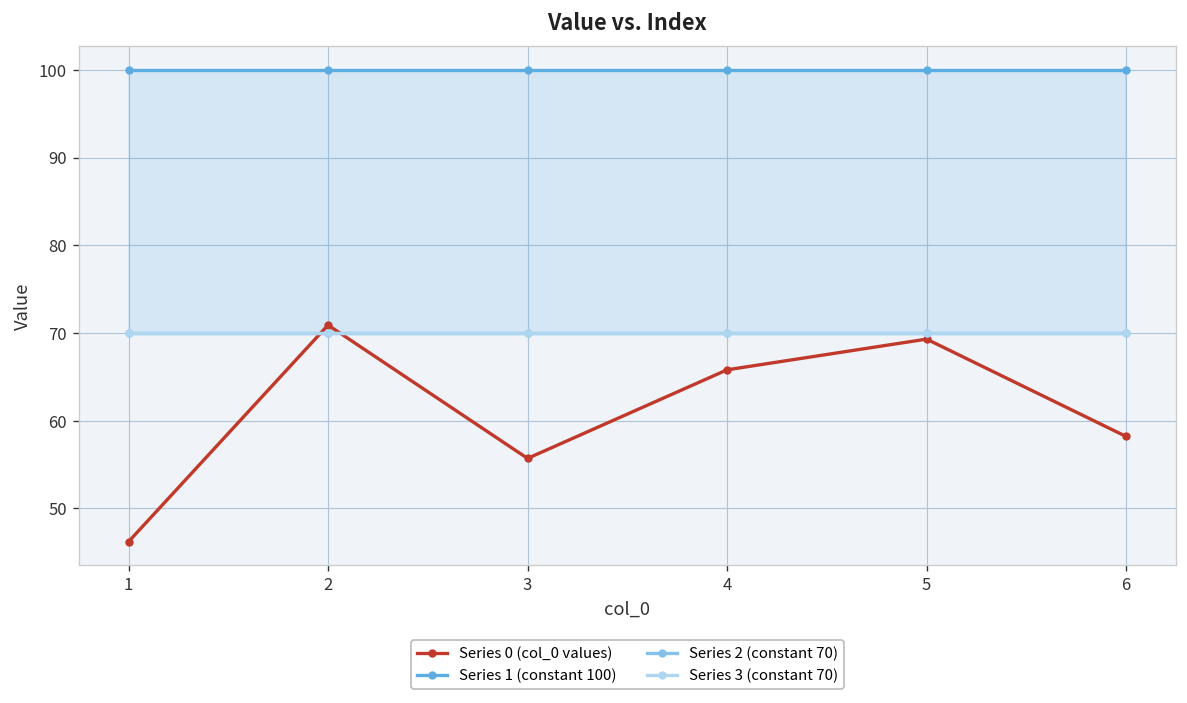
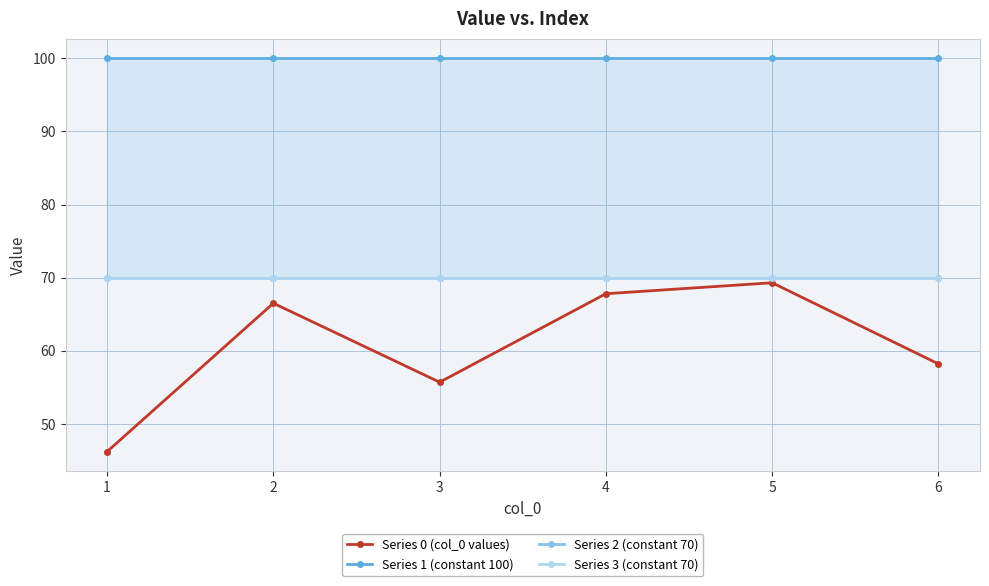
Series 0 (col_0 values), 2: 71 -> 67
Series 0 (col_0 values), 4: 66 -> 68
